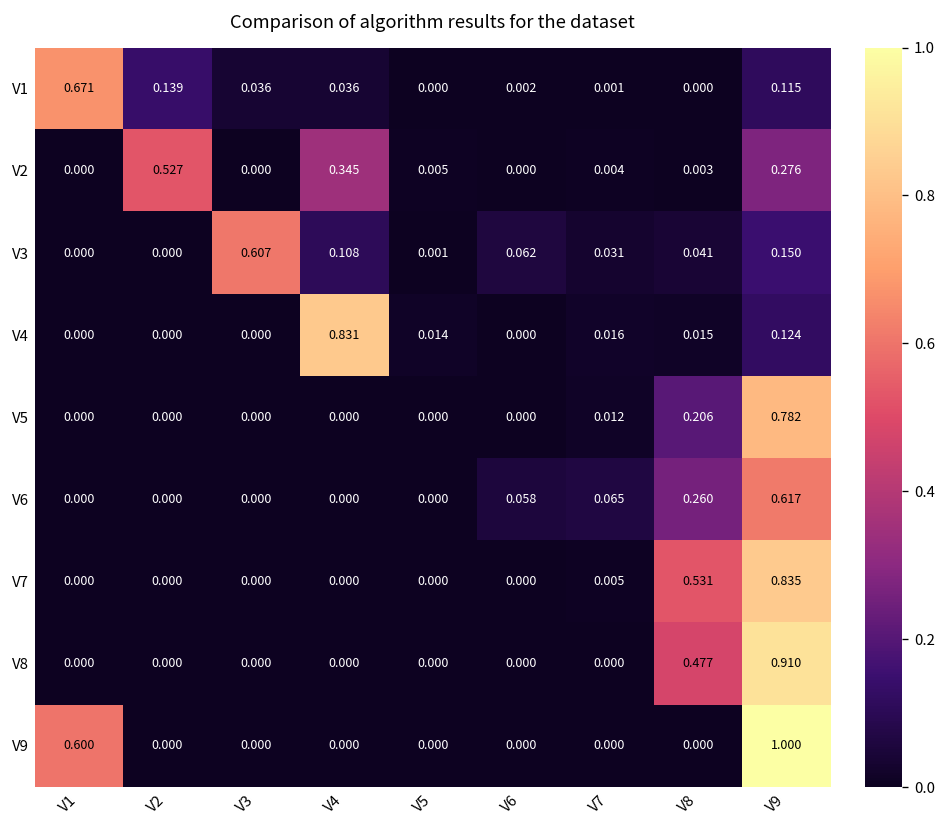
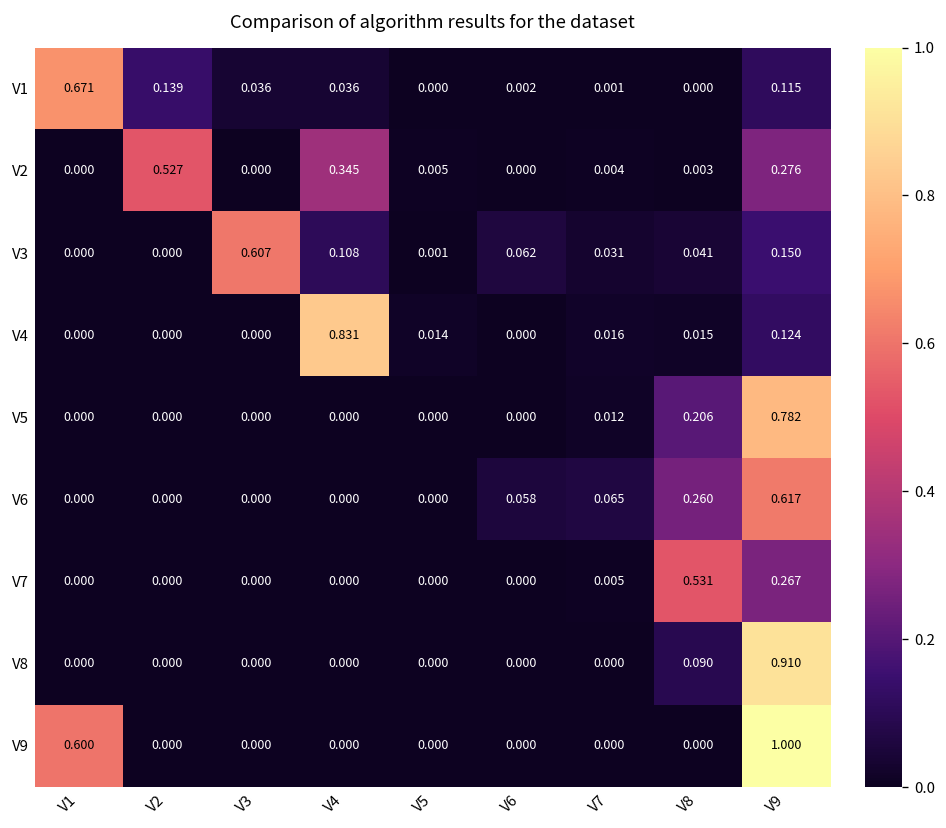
V7, V9: 0.835 -> 0.267
V8, V8: 0.477 -> 0.090
